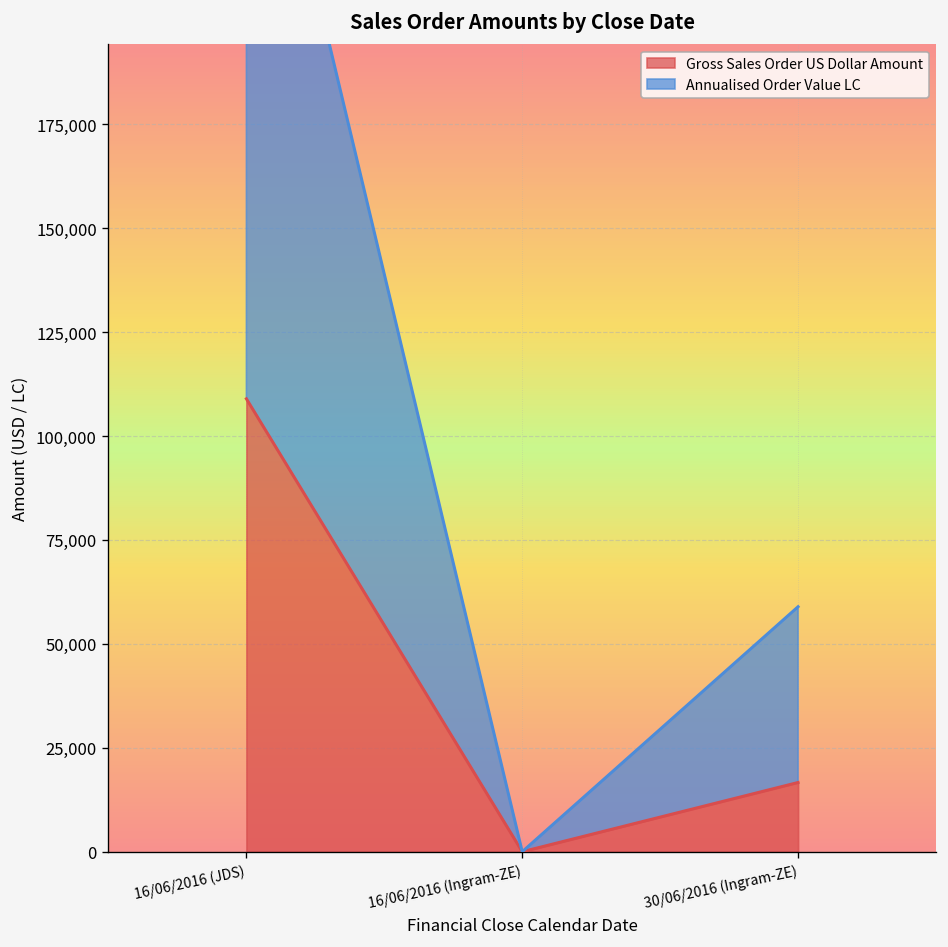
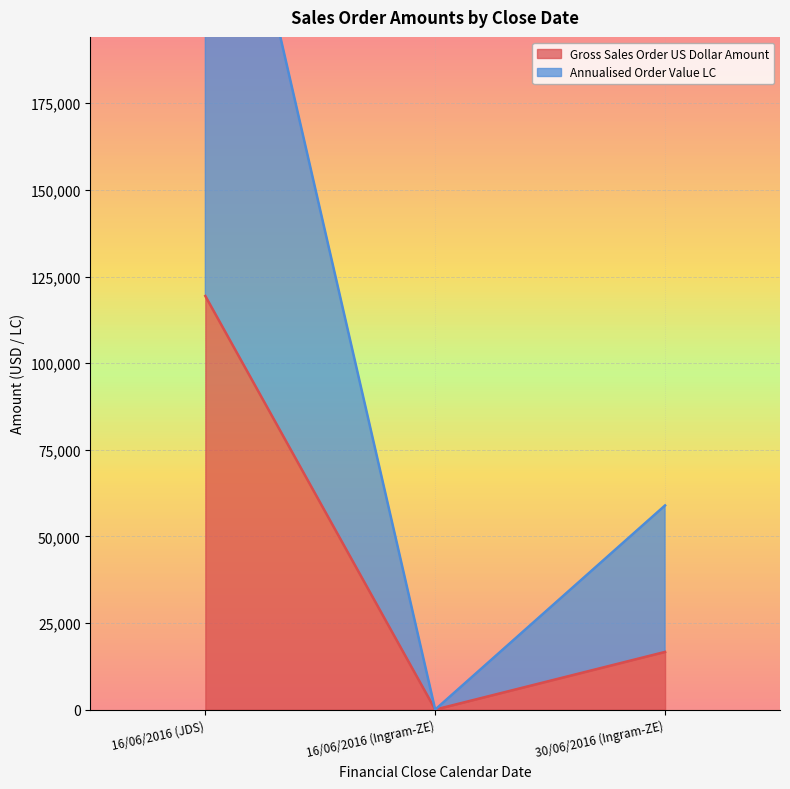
Gross Sales Order US Dollar Amount, 16/06/2016 (JDS): 109,000 -> 119,000
